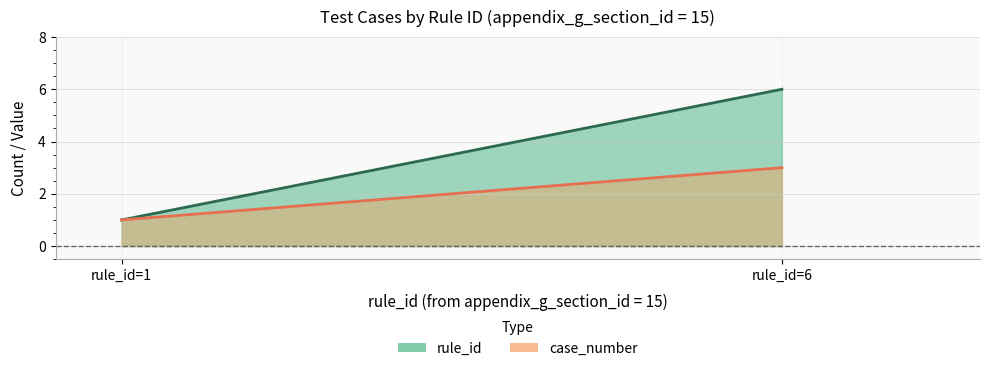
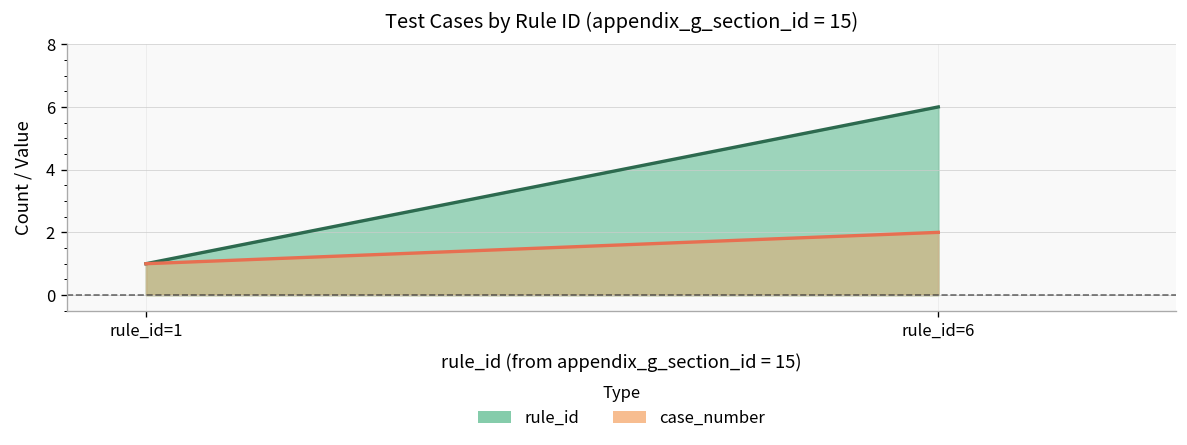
case_number, rule_id=6: 3 -> 2
